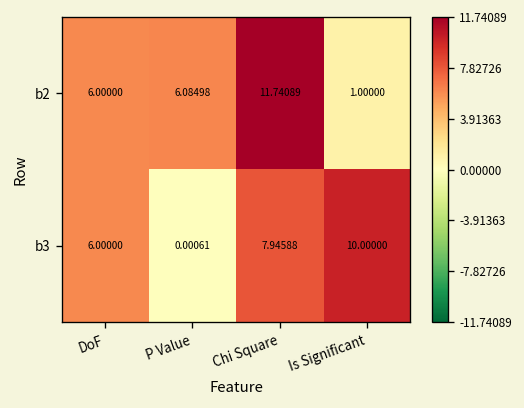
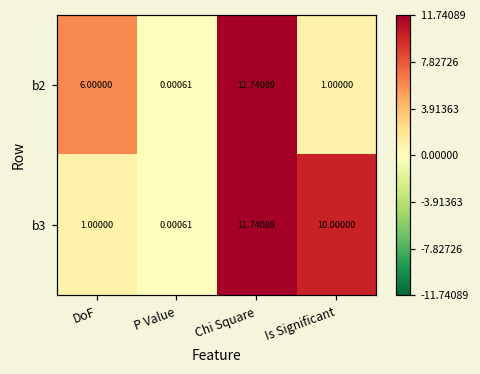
b2, P Value: 6.08498 -> 0.00061
b3, DoF: 6.00000 -> 1.00000
b3, Chi Square: 7.94588 -> 11.74089
